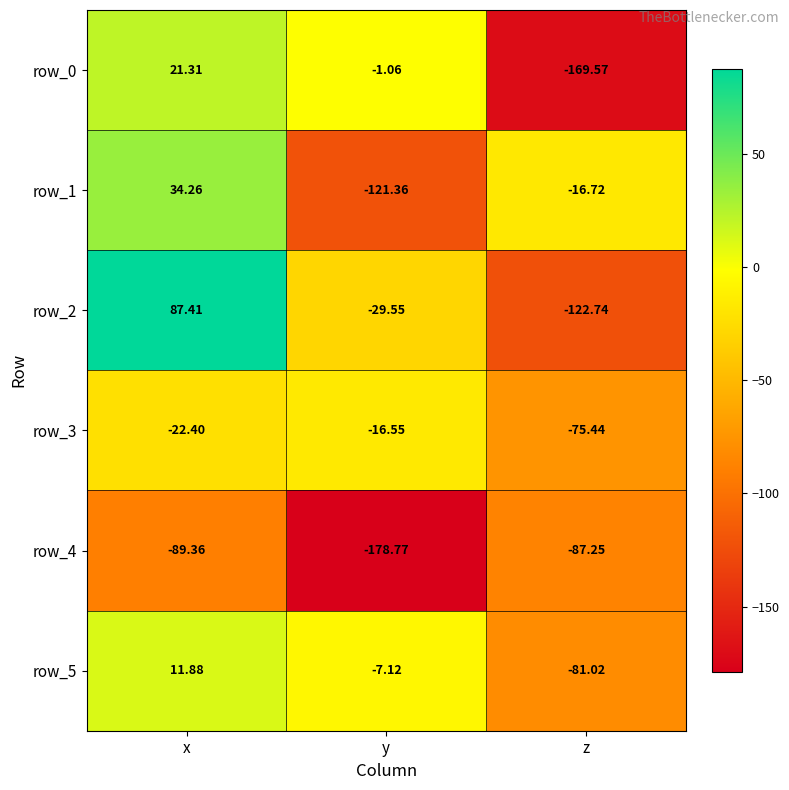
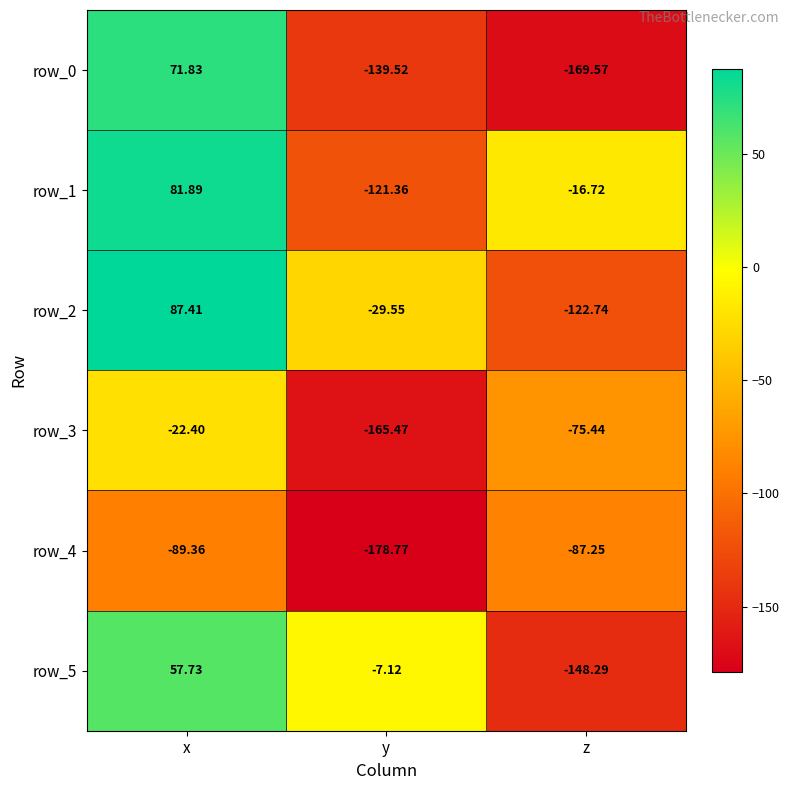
row_0, x: 21.31 -> 71.83
row_0, y: -1.06 -> -139.52
row_1, x: 34.26 -> 81.89
row_3, y: -16.55 -> -165.47
row_5, x: 11.88 -> 57.73
row_5, z: -81.02 -> -148.29
